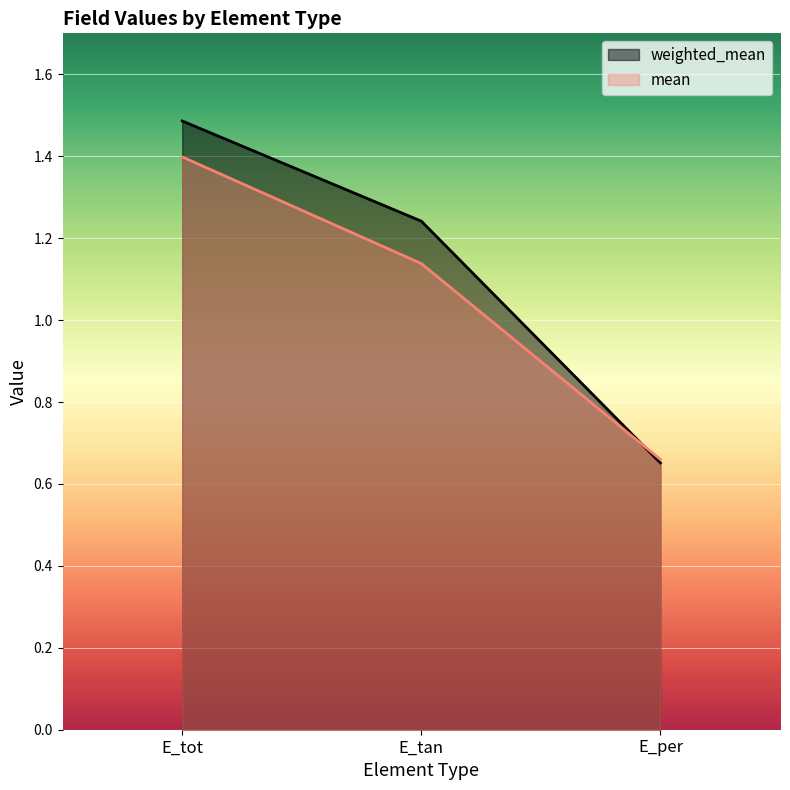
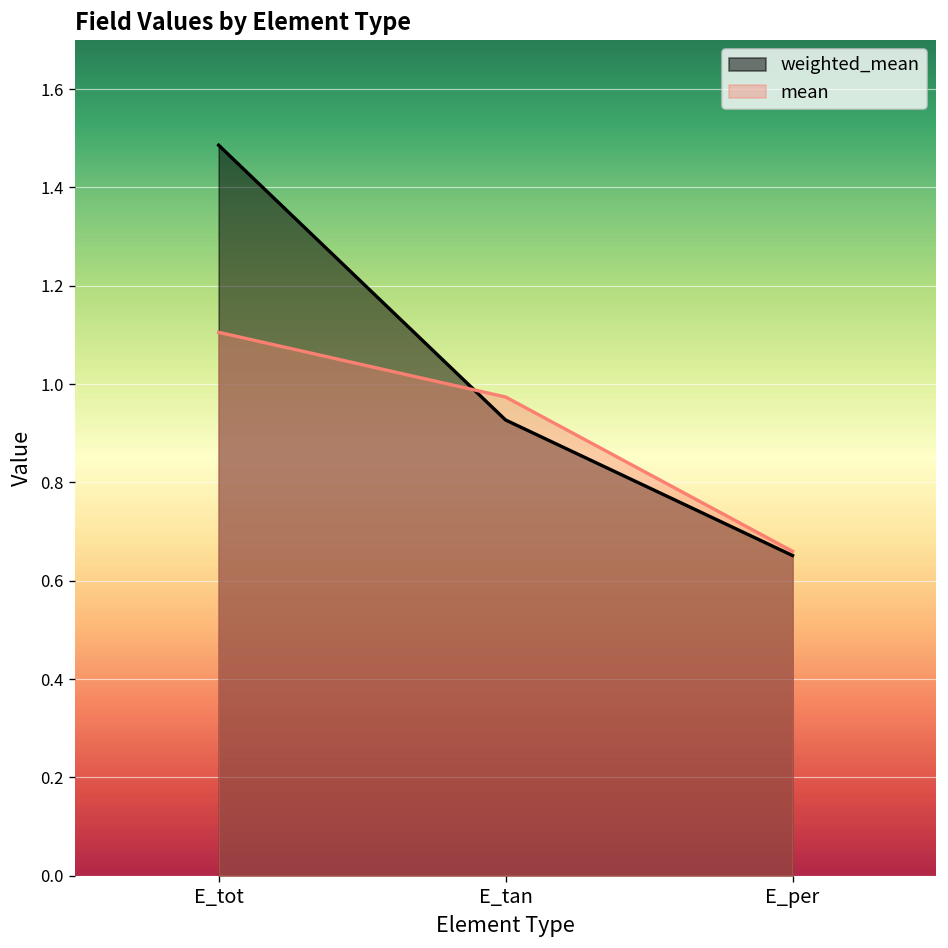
mean, E_tot: 1.40 -> 1.11
weighted_mean, E_tan: 1.24 -> 0.93
mean, E_tan: 1.14 -> 0.97
